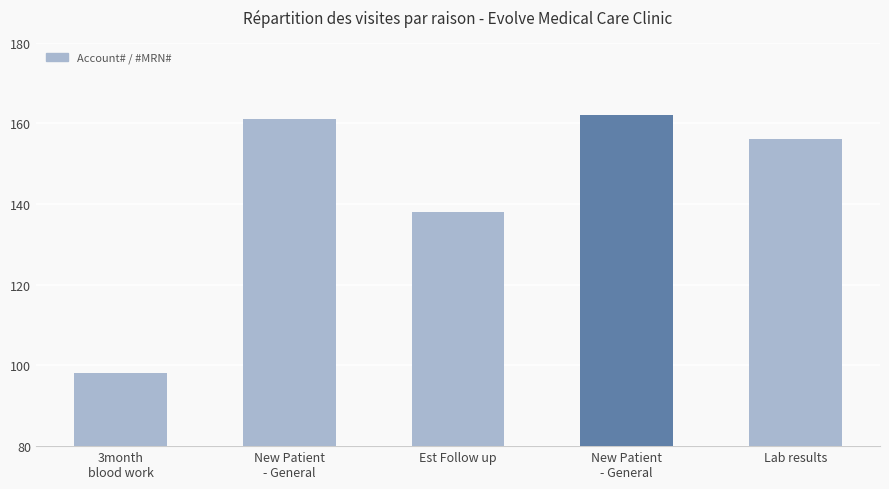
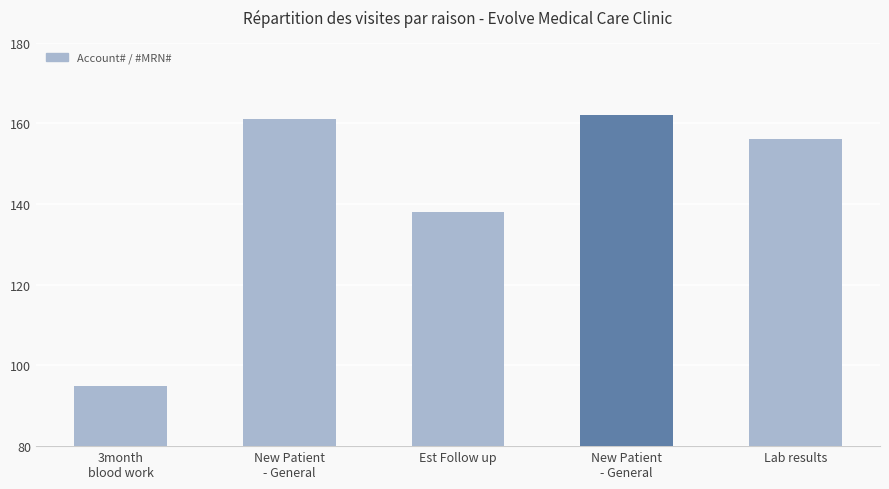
3month blood work: 98 -> 95
